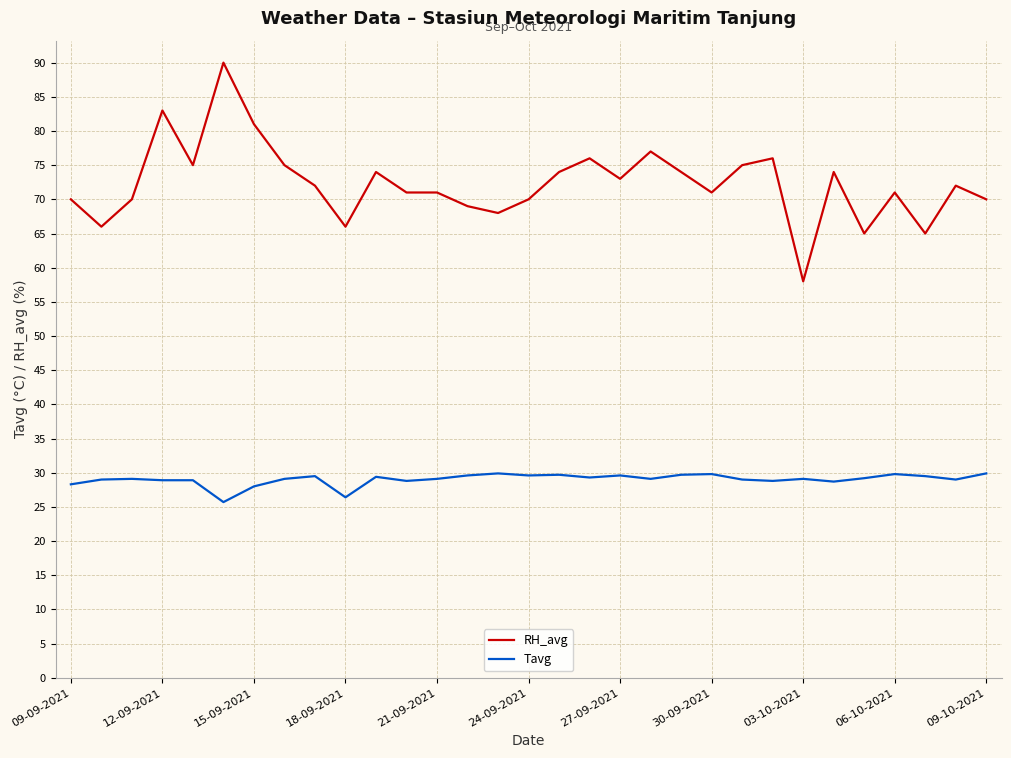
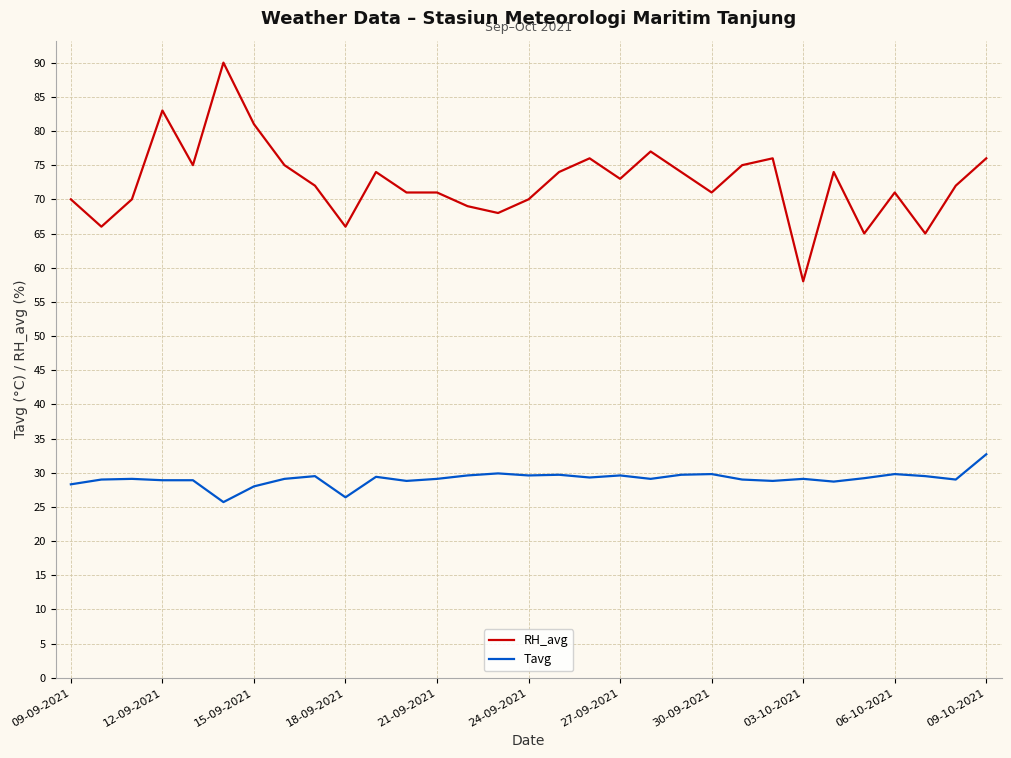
RH_avg, 09-10-2021: 70 -> 76
Tavg, 09-10-2021: 30 -> 33
